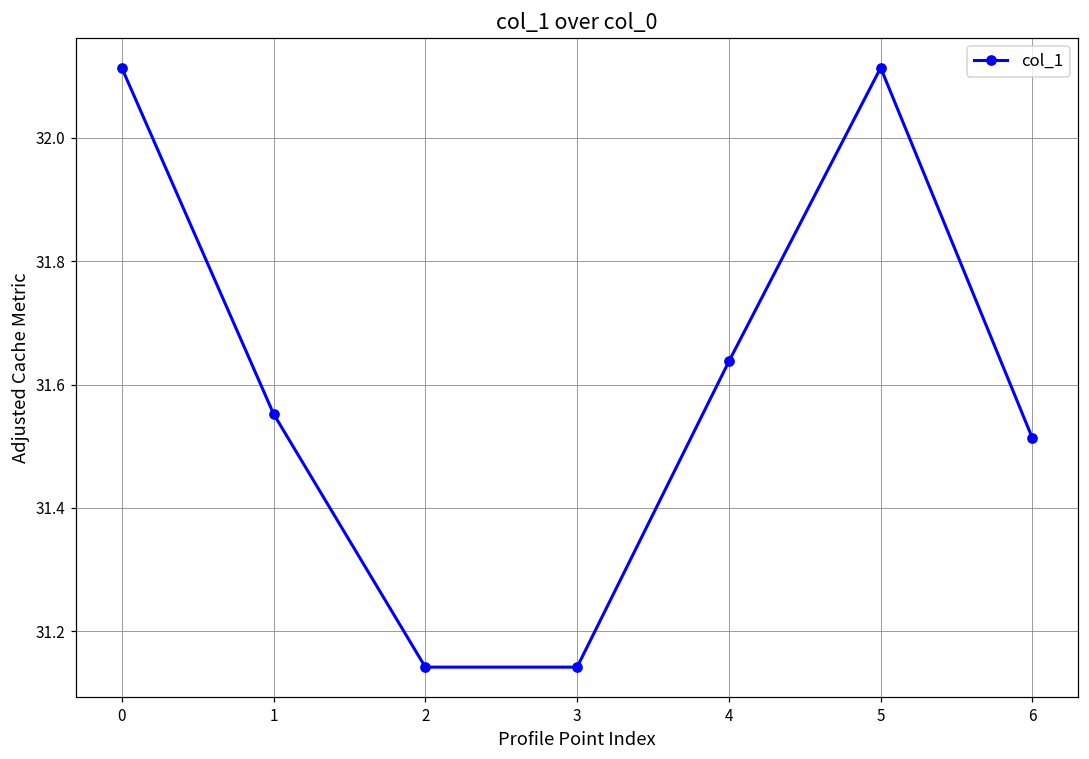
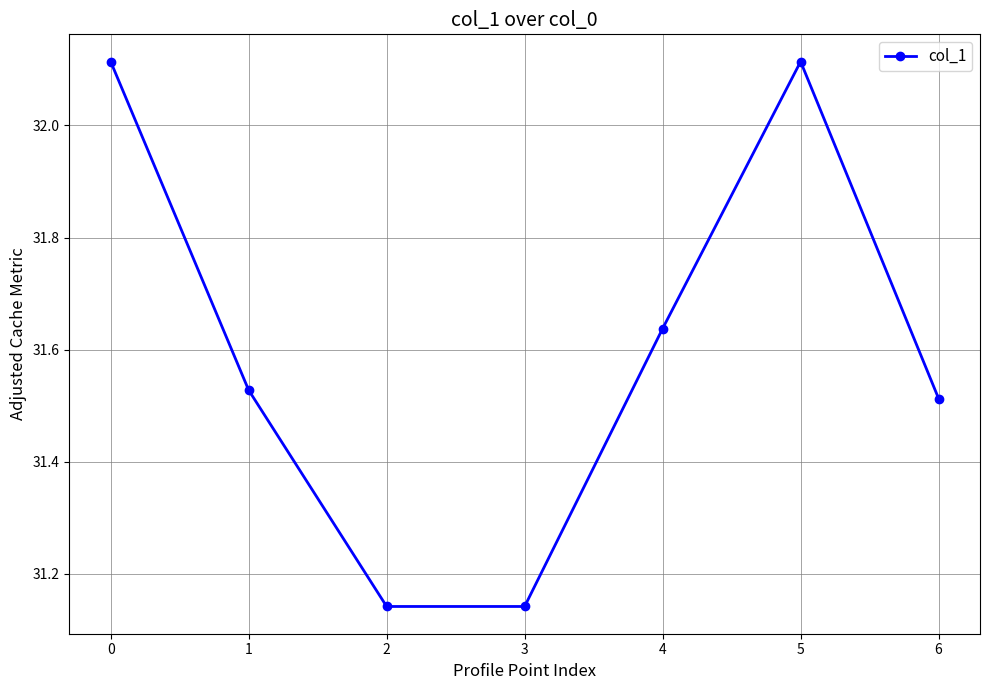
1: 31.55 -> 31.53
